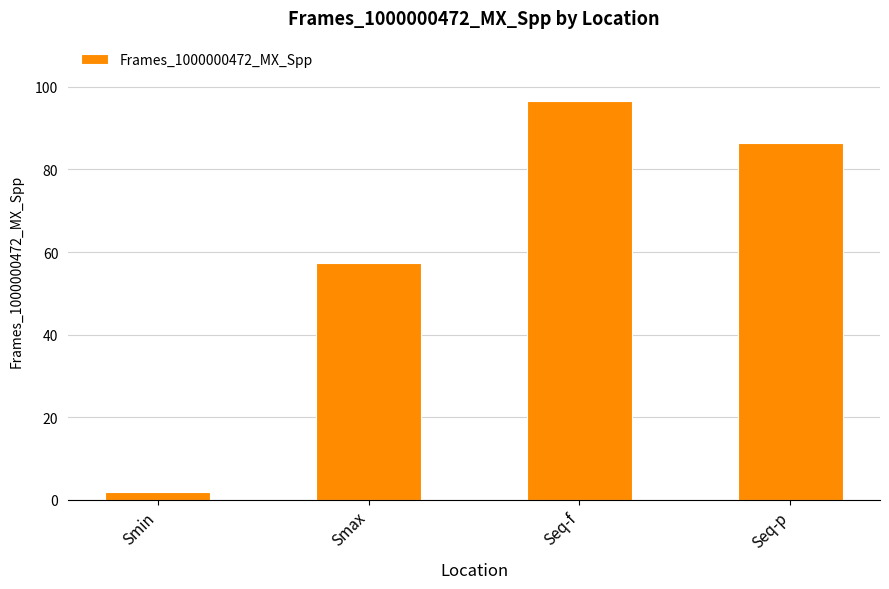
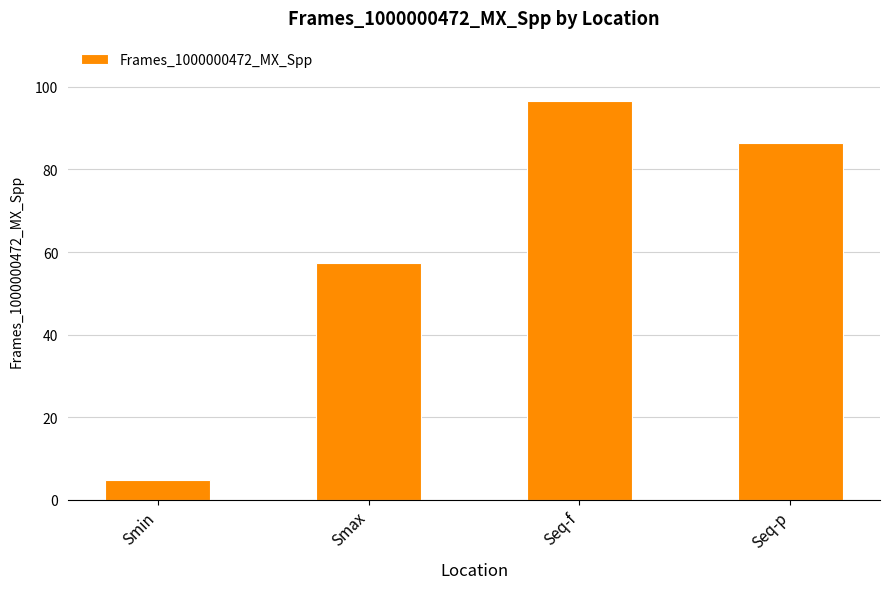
Smin: 2 -> 5
